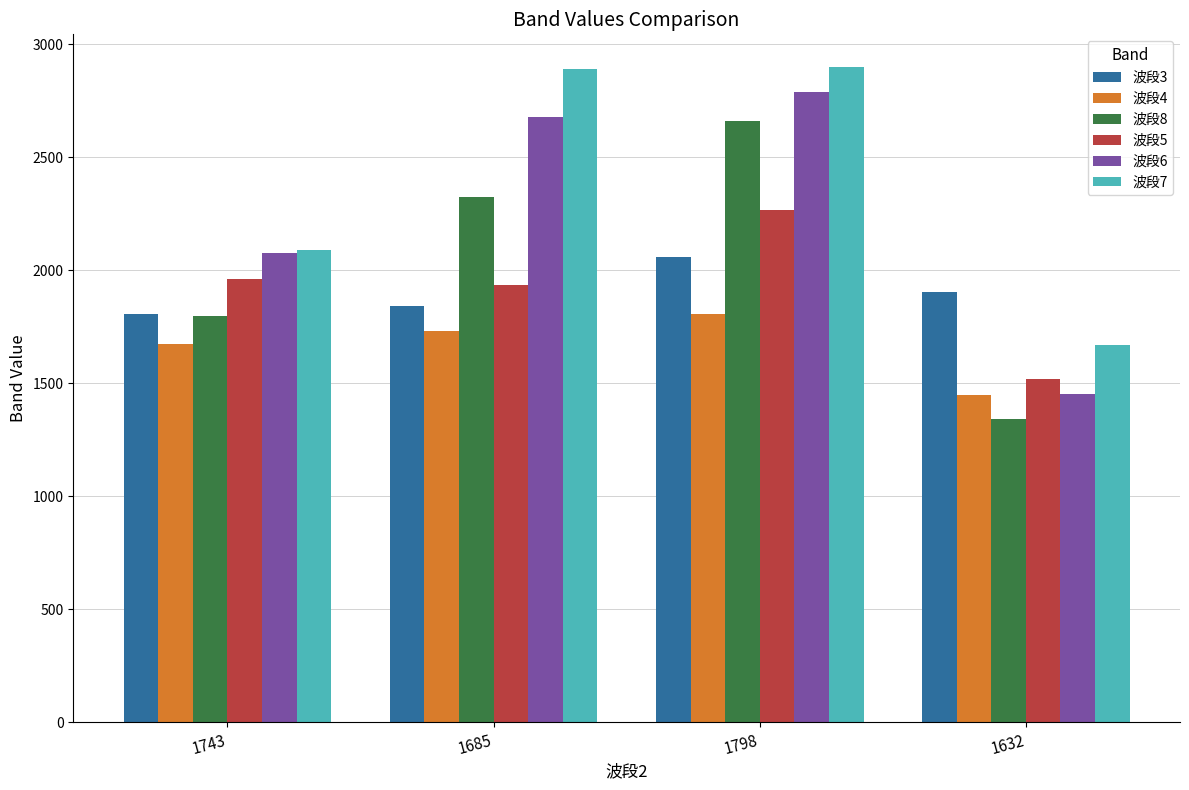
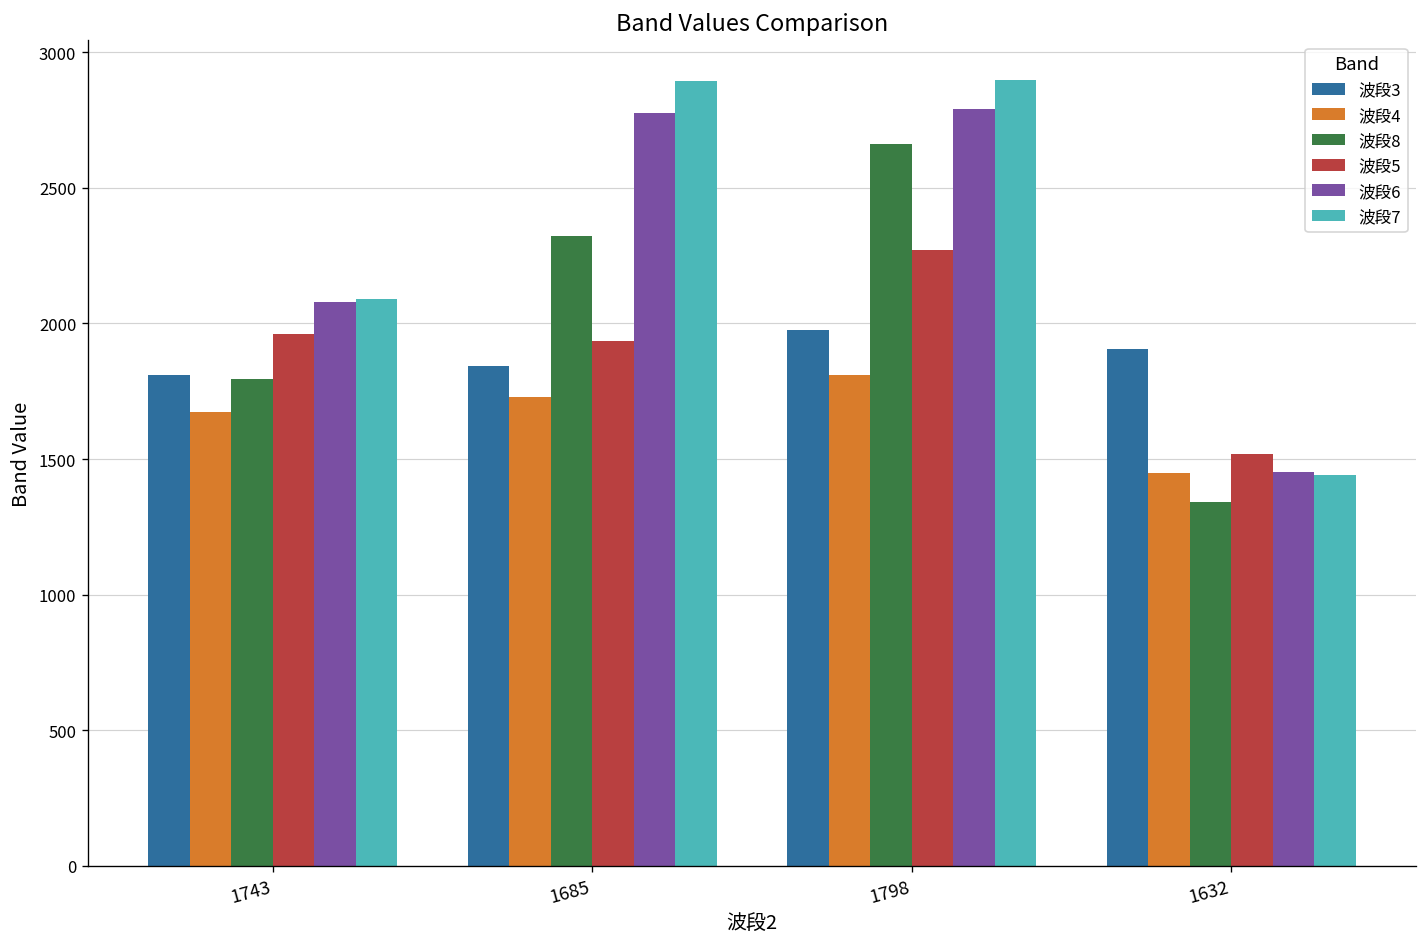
波段6, 1685: 2680 -> 2780
波段3, 1798: 2060 -> 1980
波段7, 1632: 1670 -> 1440
